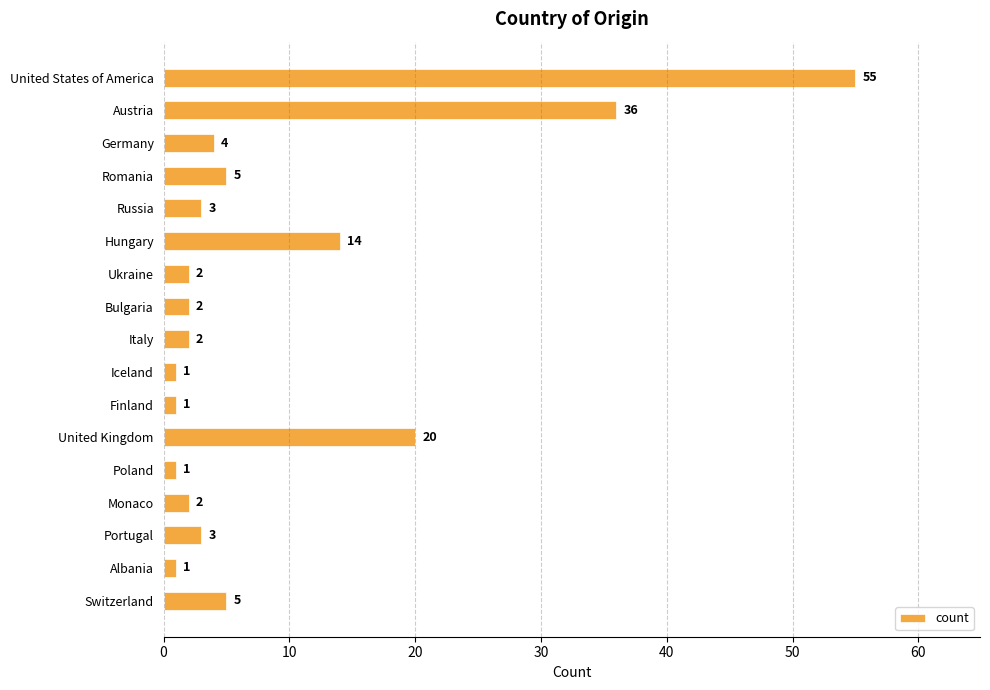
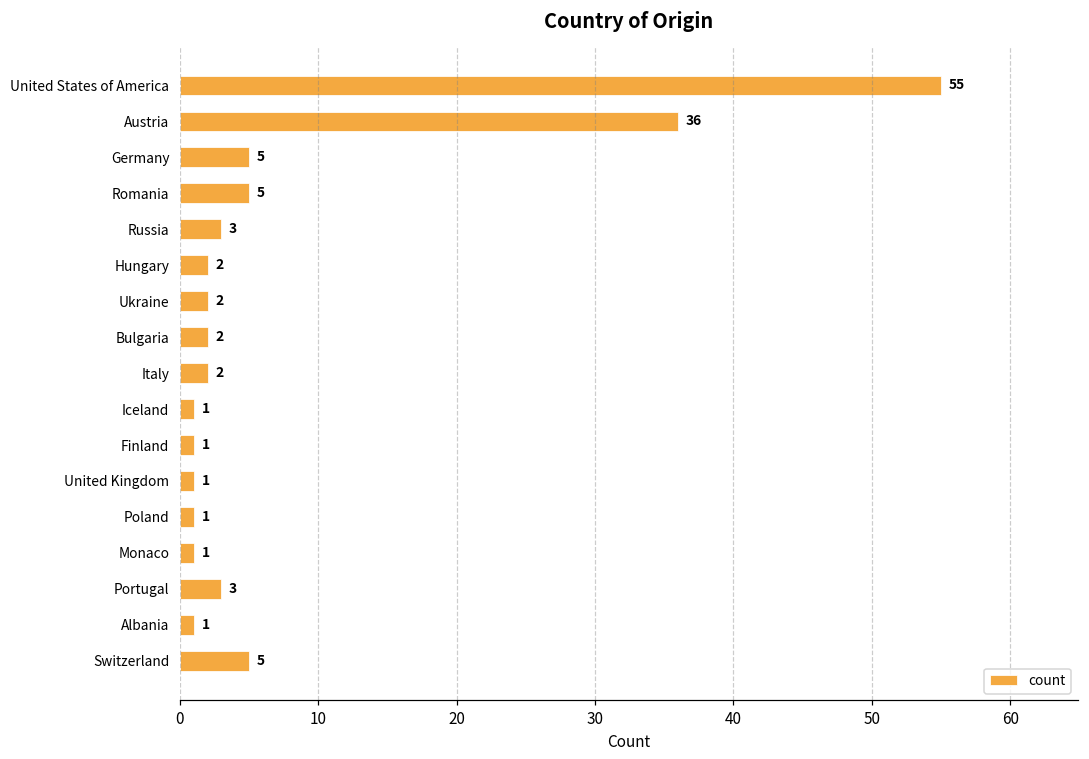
Germany: 4 -> 5
Hungary: 14 -> 2
United Kingdom: 20 -> 1
Monaco: 2 -> 1
